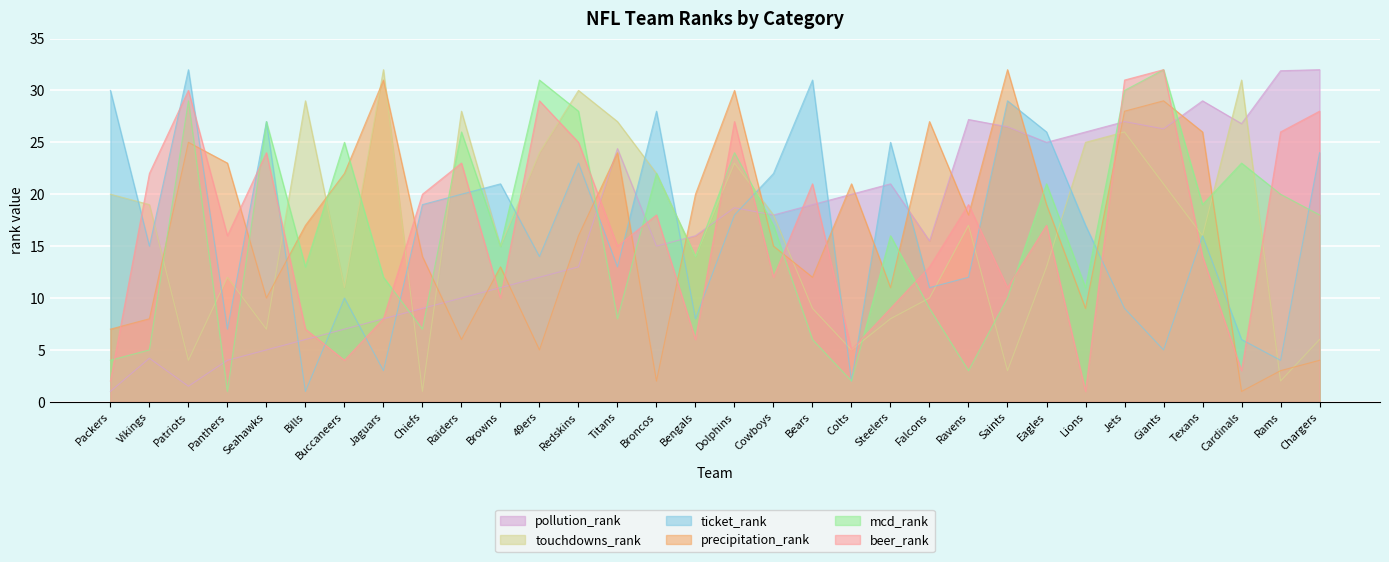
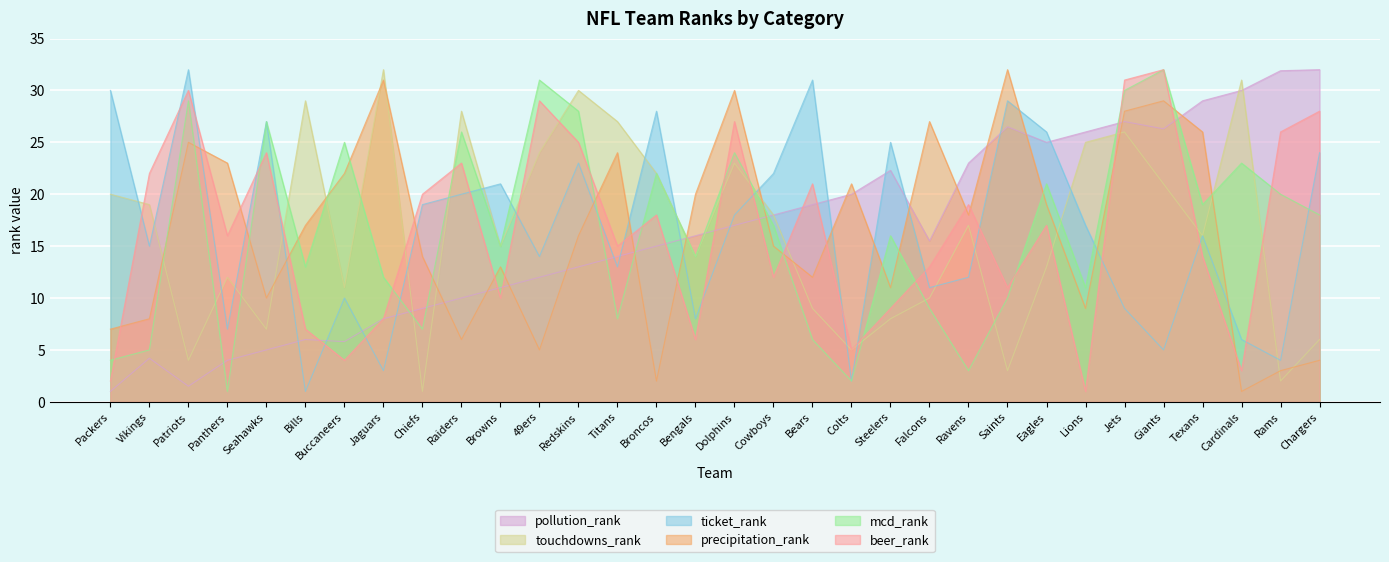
pollution_rank, Buccaneers: 7.0 -> 5.8
pollution_rank, Titans: 24.4 -> 14.0
pollution_rank, Dolphins: 18.7 -> 17.0
pollution_rank, Steelers: 21.0 -> 22.3
pollution_rank, Ravens: 27.2 -> 23.0
pollution_rank, Cardinals: 26.8 -> 30.0
